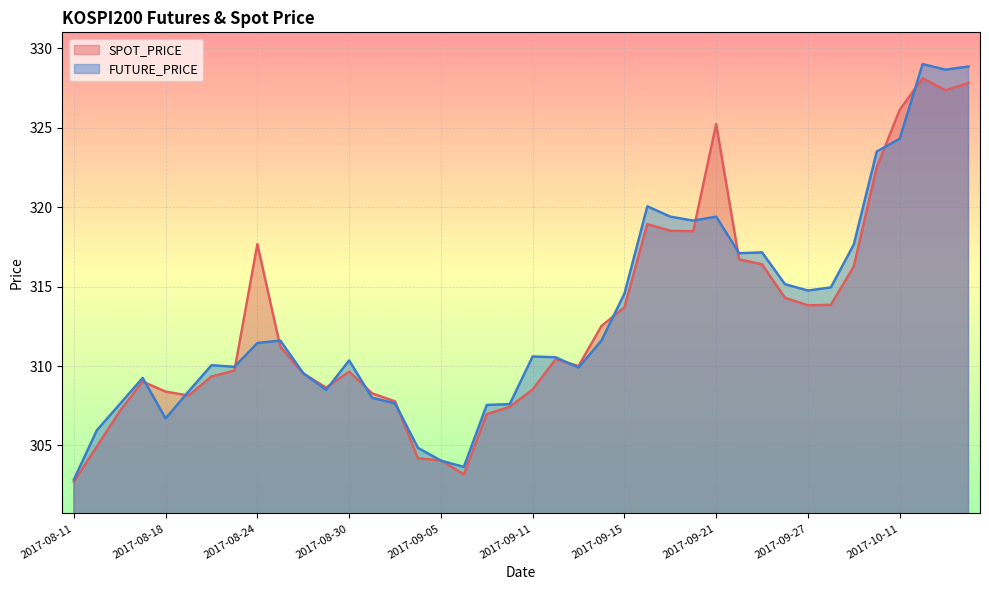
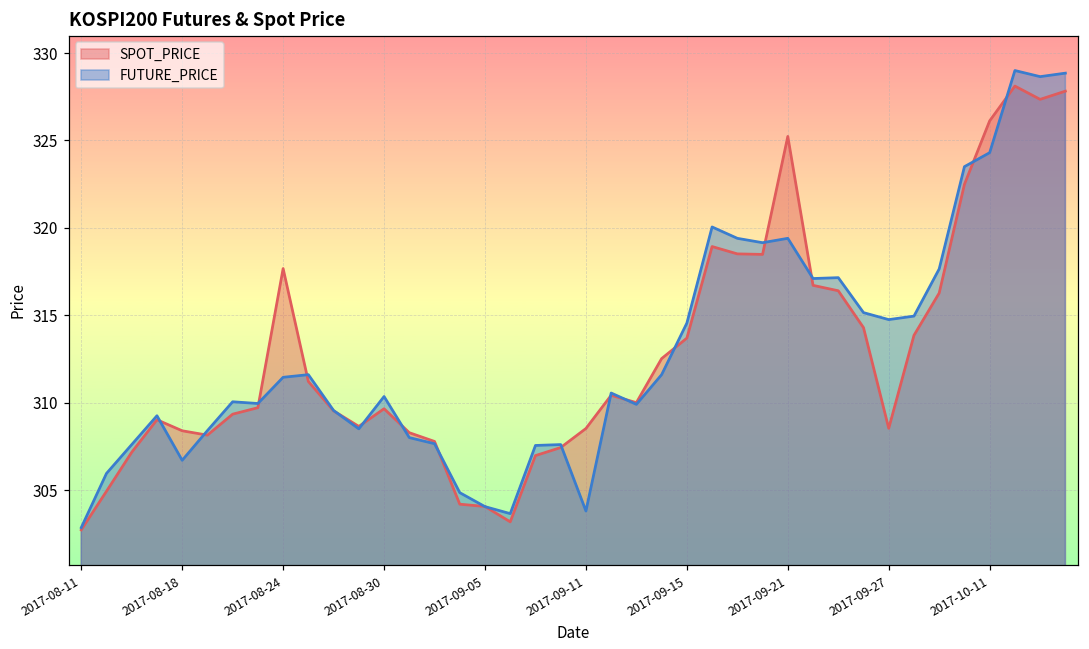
FUTURE_PRICE, 2017-09-11: 310.6 -> 303.8
SPOT_PRICE, 2017-09-27: 313.8 -> 308.5
